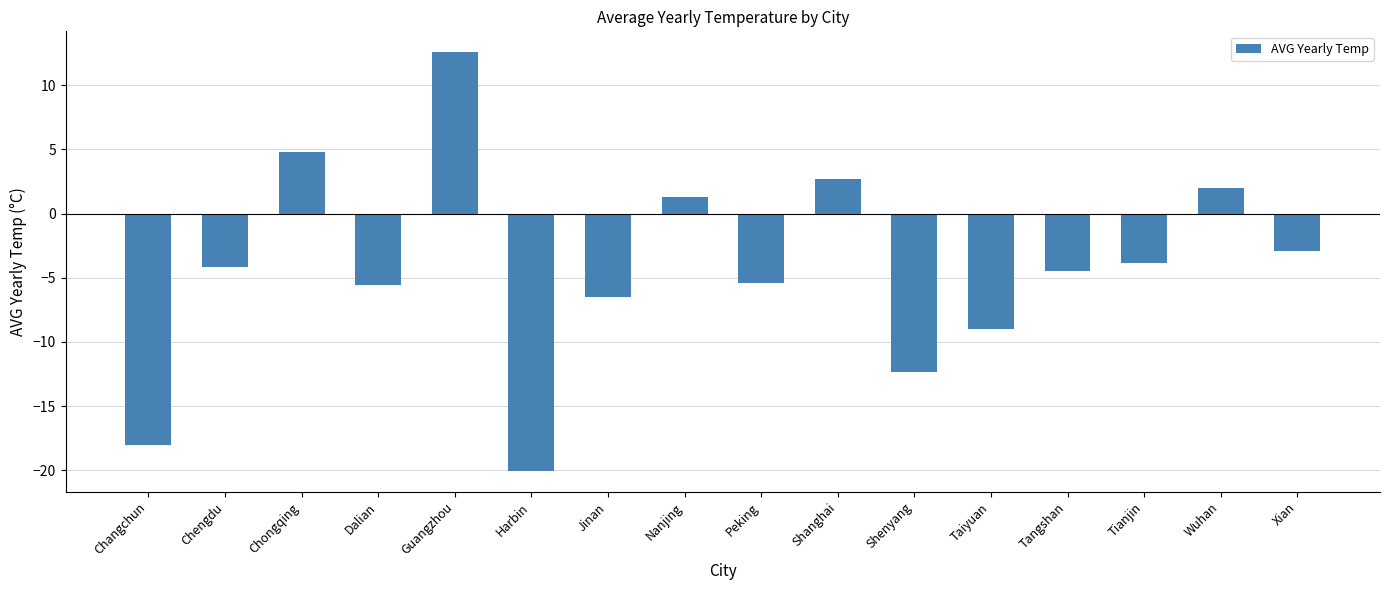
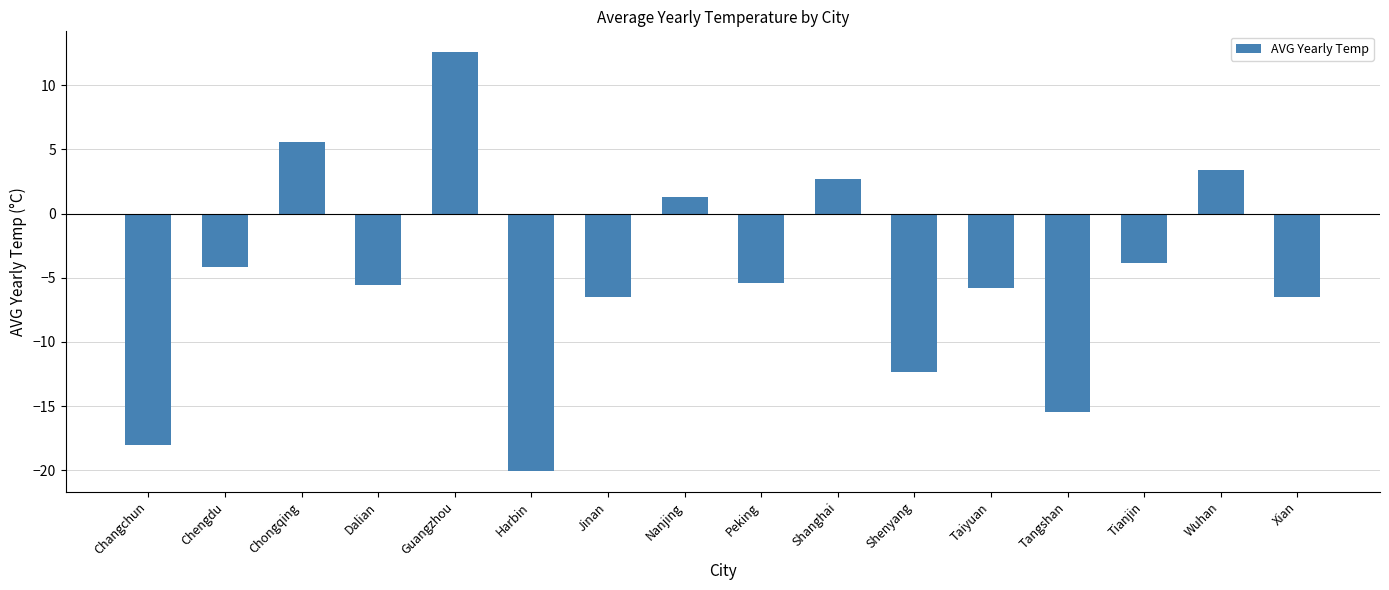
Chongqing: 4.8 -> 5.6
Taiyuan: -9.0 -> -5.8
Tangshan: -4.4 -> -15.4
Wuhan: 2.0 -> 3.4
Xian: -2.9 -> -6.5
